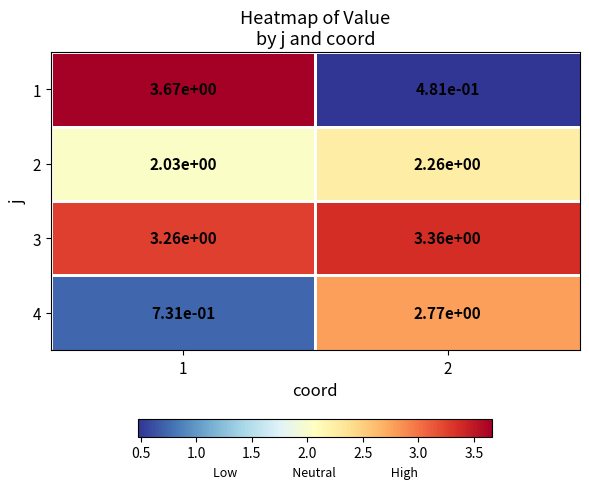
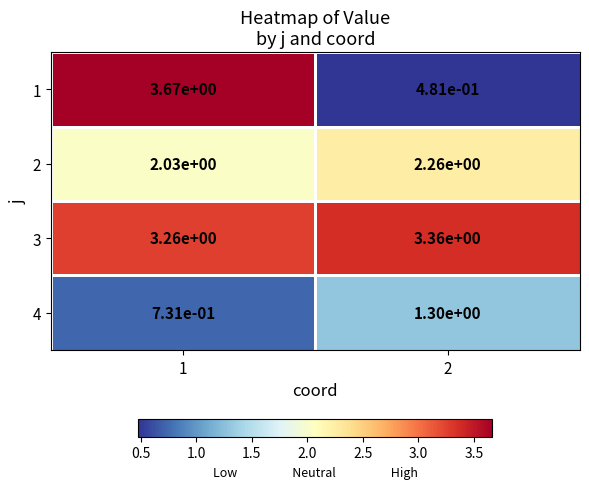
4, 2: 2.77e+00 -> 1.30e+00
